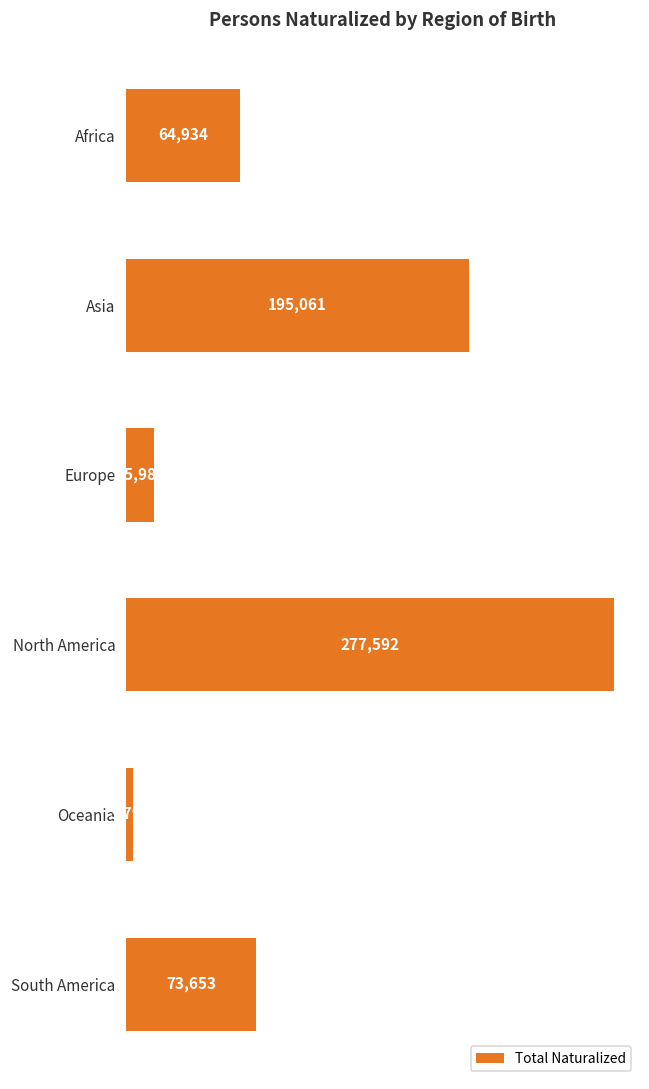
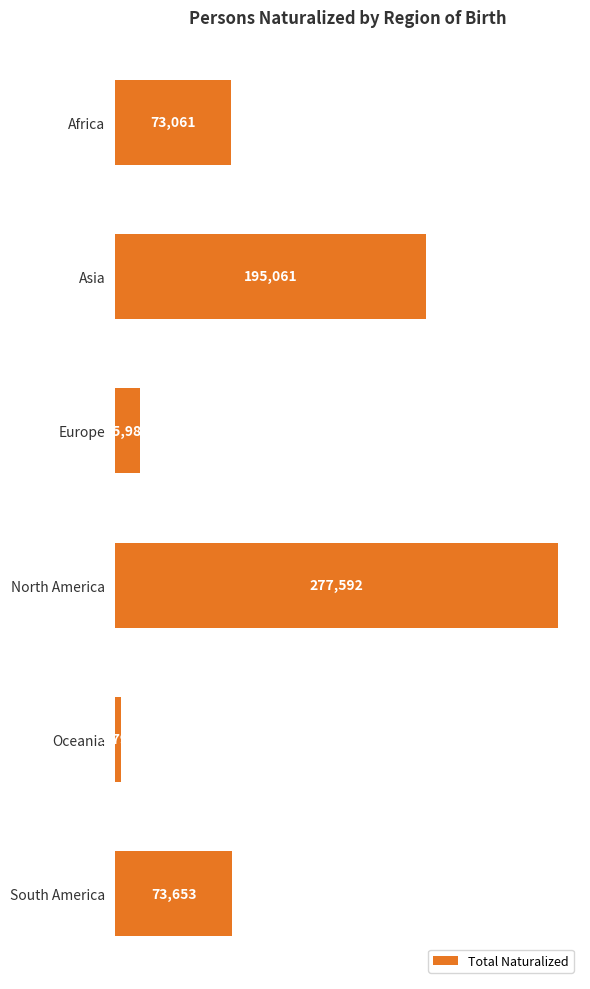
Africa: 64,934 -> 73,061
